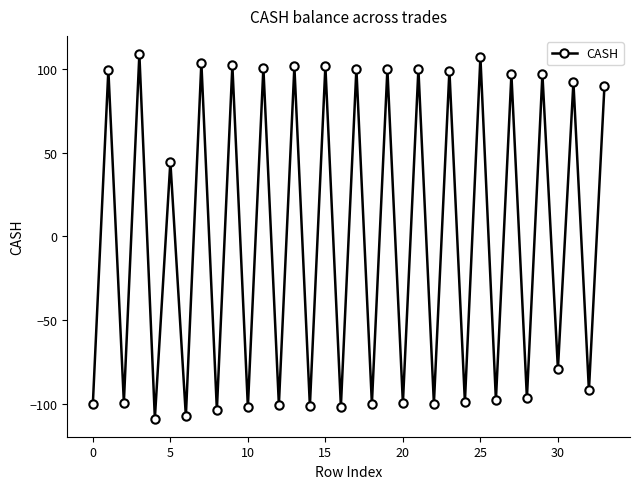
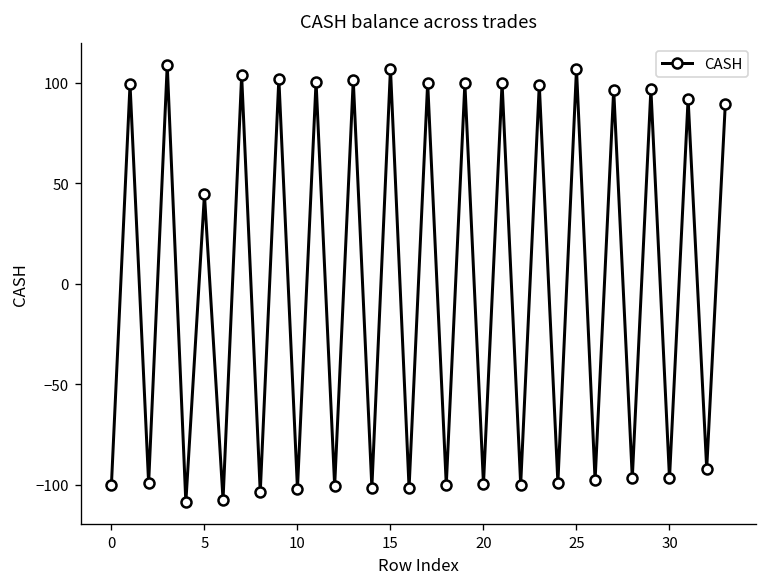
15: 102 -> 107
30: -79 -> -97
